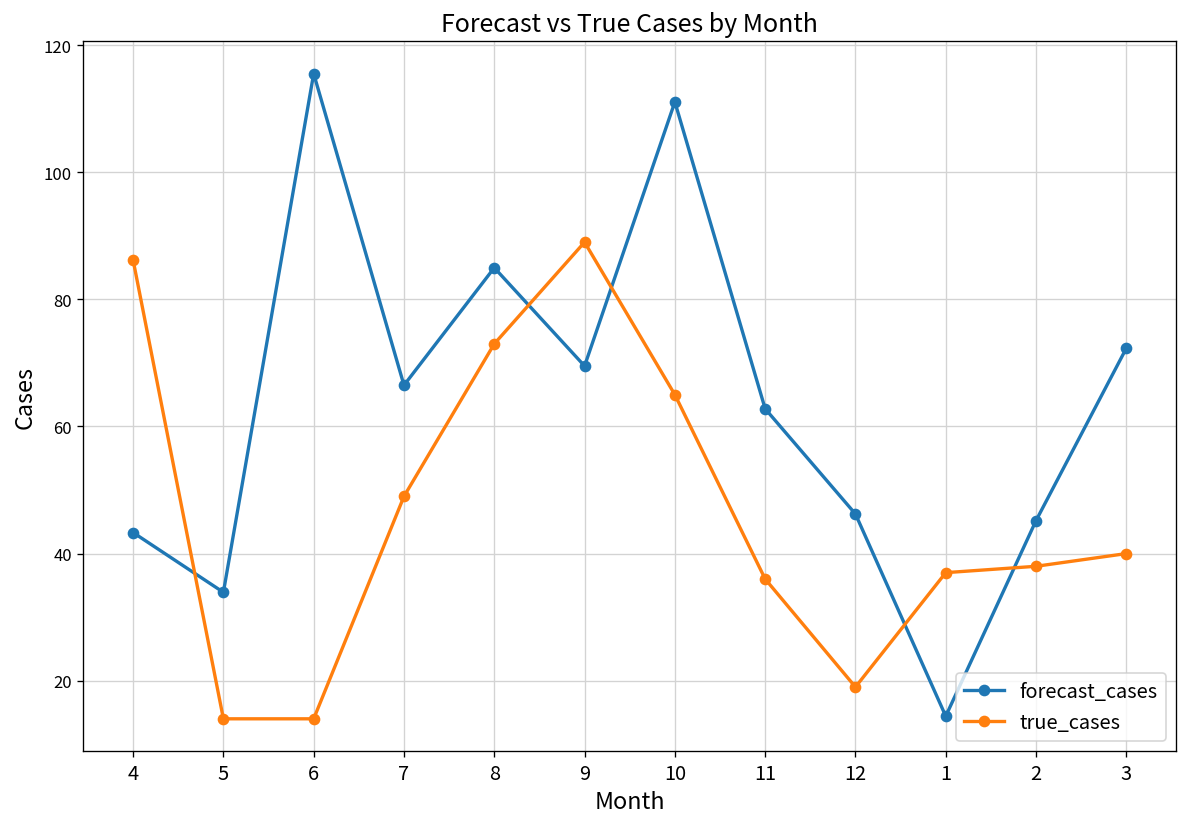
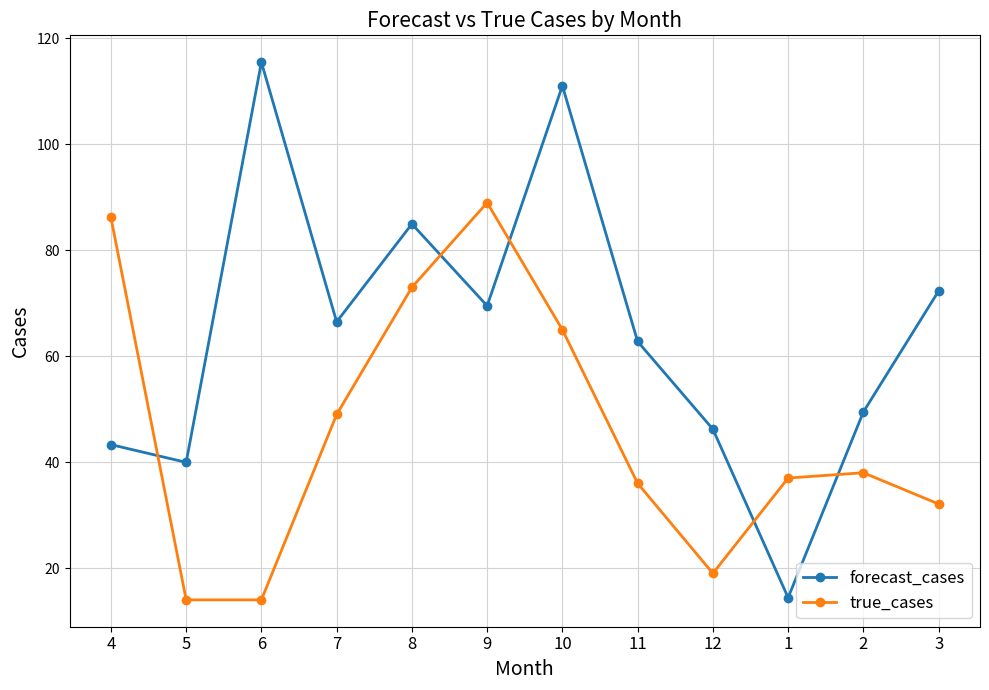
forecast_cases, 5: 34 -> 40
forecast_cases, 2: 45 -> 49
true_cases, 3: 40 -> 32
